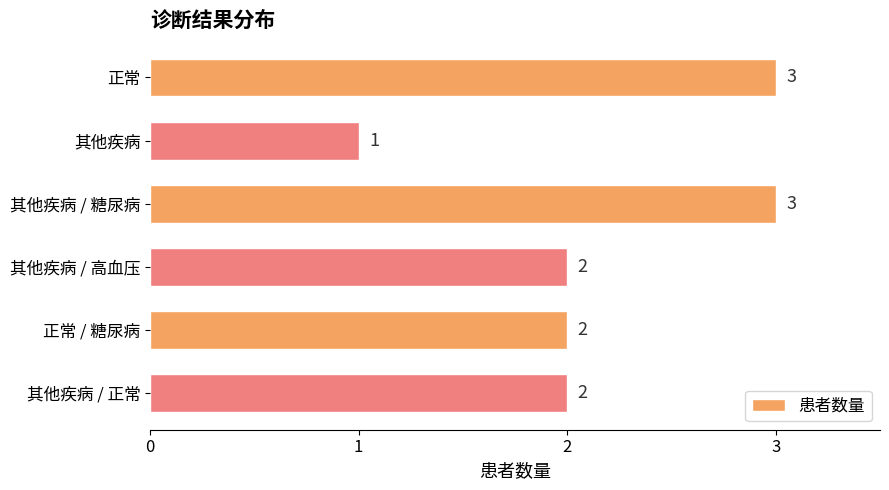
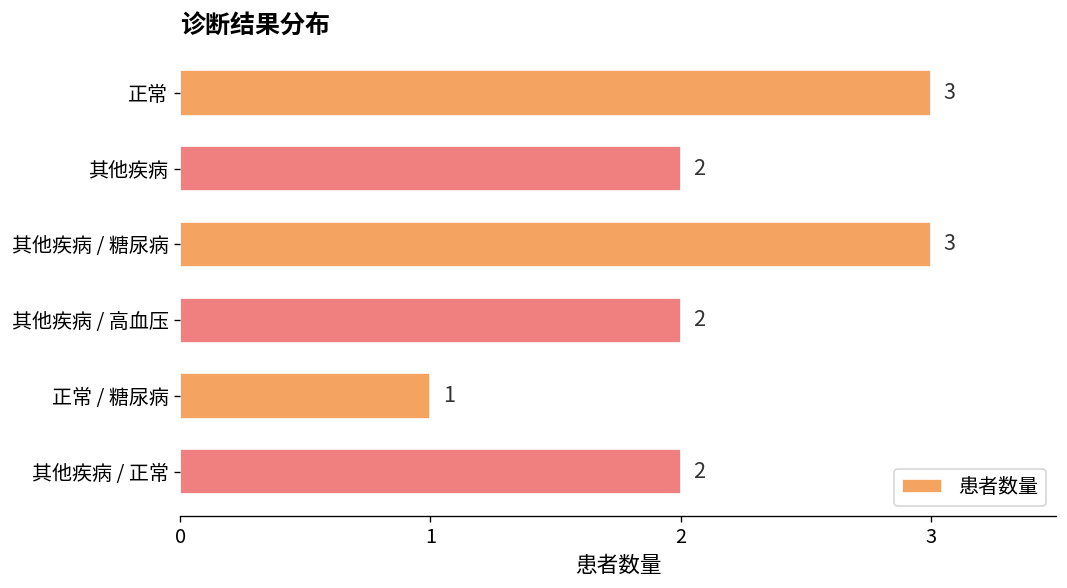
其他疾病: 1 -> 2
正常 / 糖尿病: 2 -> 1
